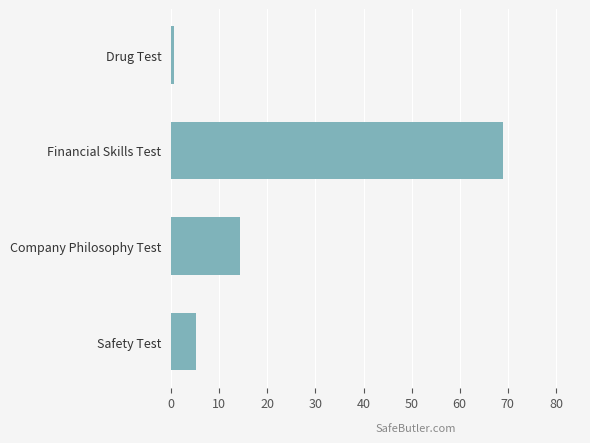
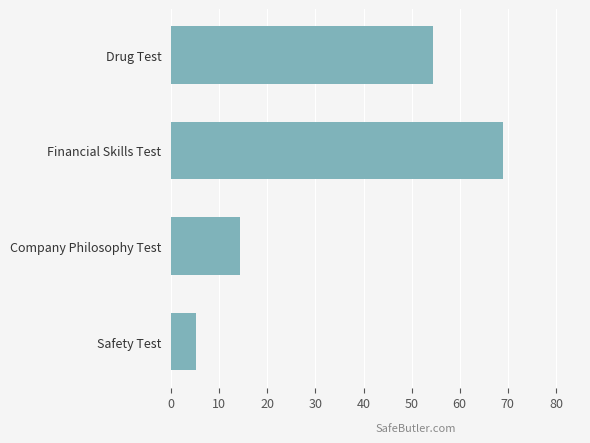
Drug Test: 1 -> 55
